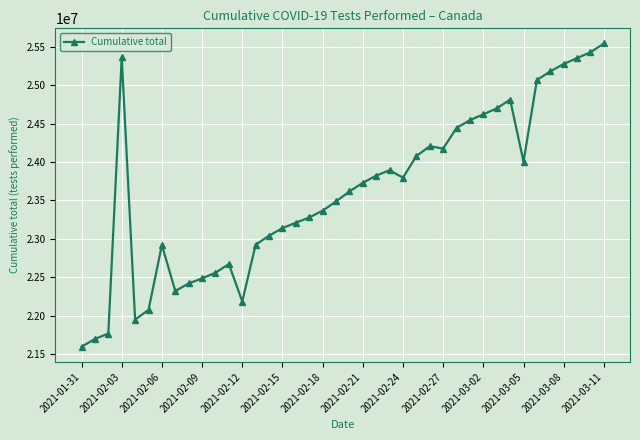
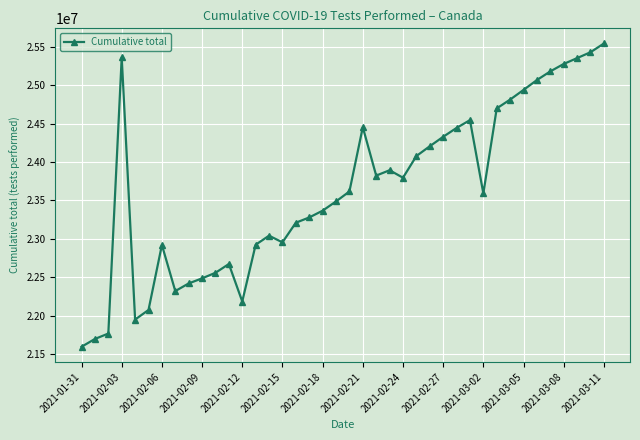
2021-02-15: 23100000 -> 23000000
2021-02-21: 23700000 -> 24500000
2021-02-27: 24200000 -> 24300000
2021-03-02: 24600000 -> 23600000
2021-03-05: 24000000 -> 24900000
